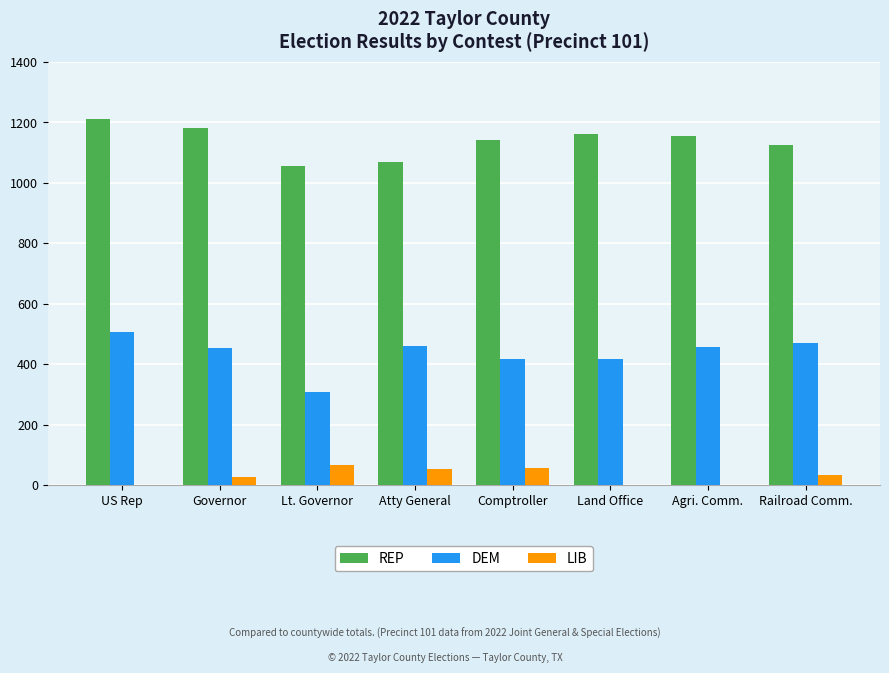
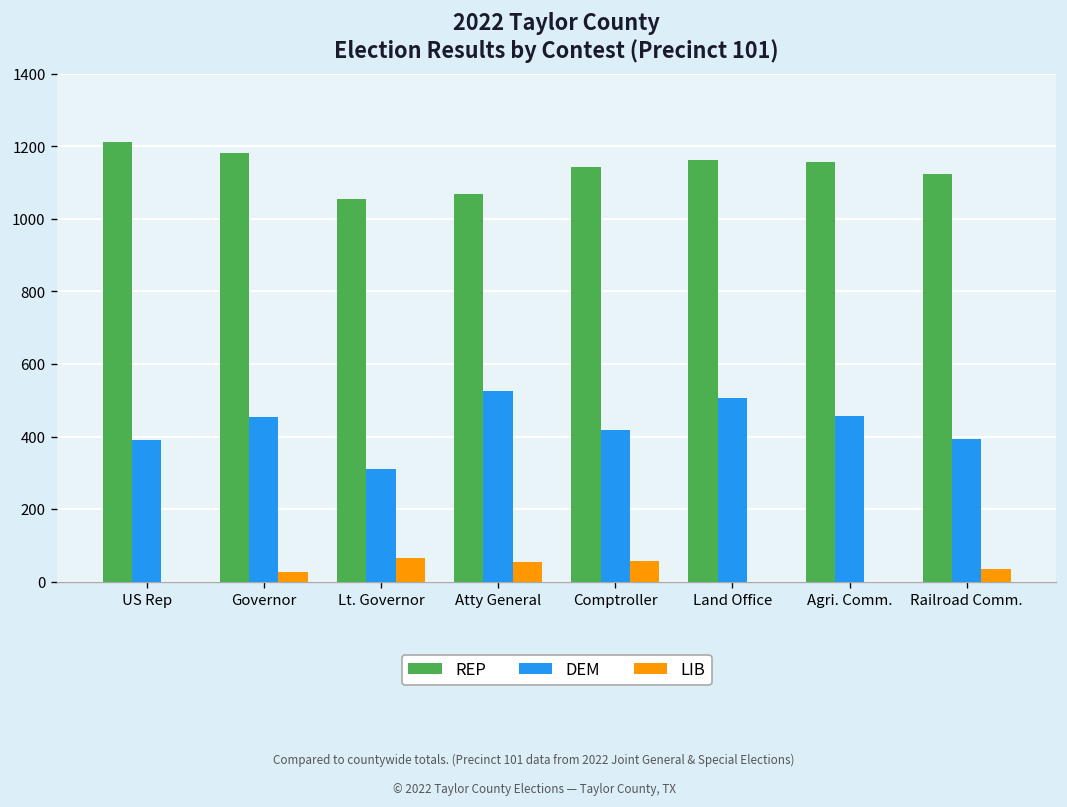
DEM, US Rep: 510 -> 390
DEM, Atty General: 460 -> 530
DEM, Land Office: 420 -> 510
DEM, Railroad Comm.: 470 -> 390
